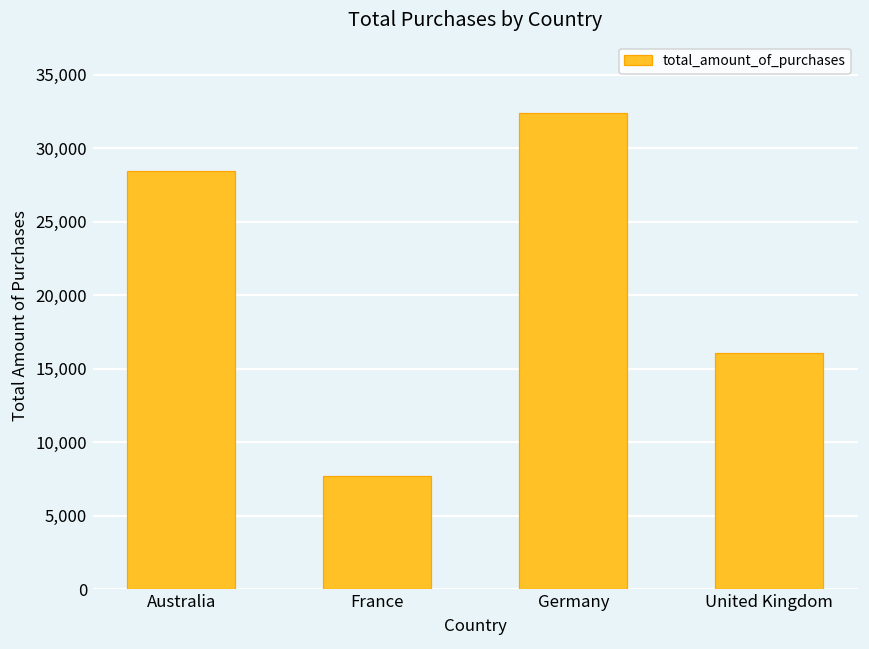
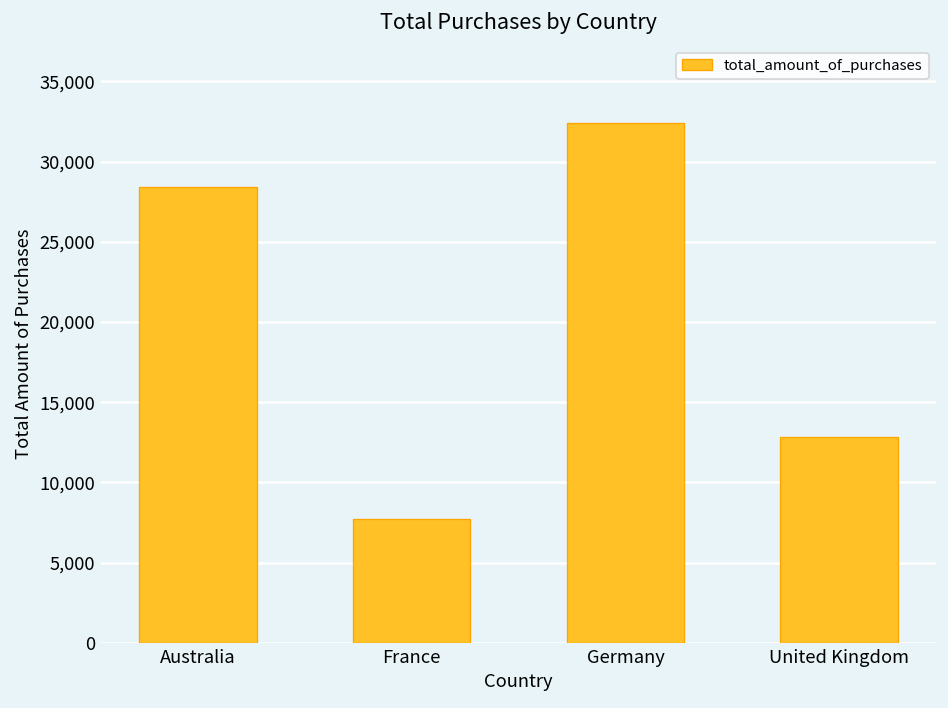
United Kingdom: 16,000 -> 12,800
